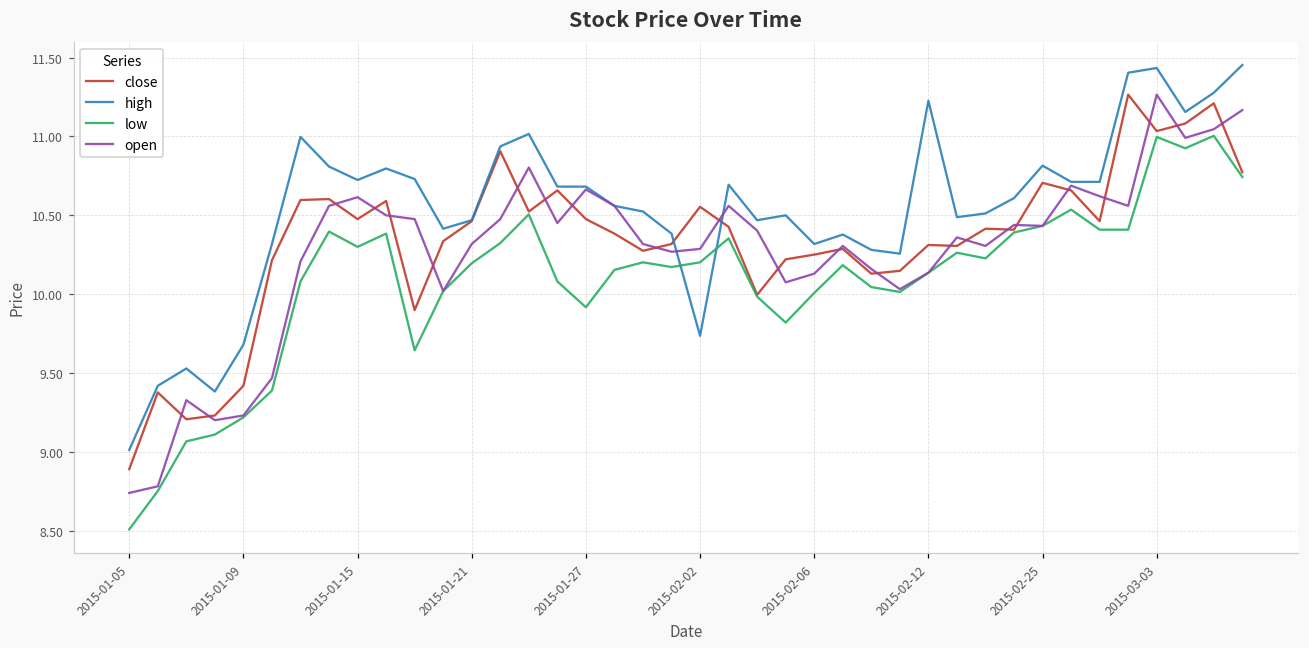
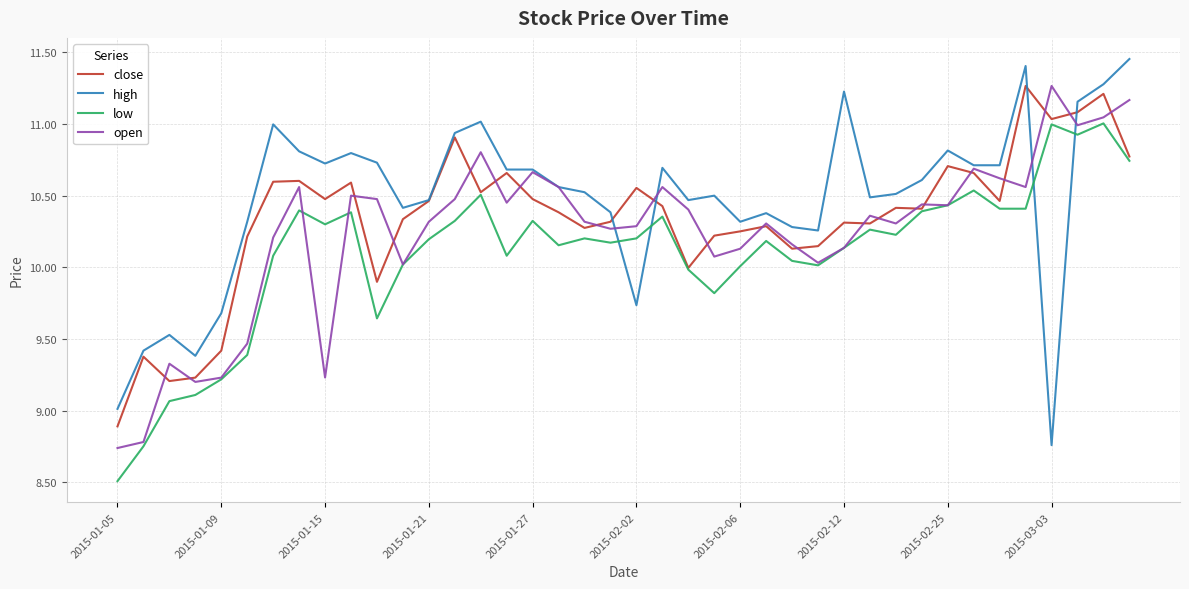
open, 2015-01-15: 10.62 -> 9.23
low, 2015-01-27: 9.92 -> 10.32
high, 2015-03-03: 11.43 -> 8.76
